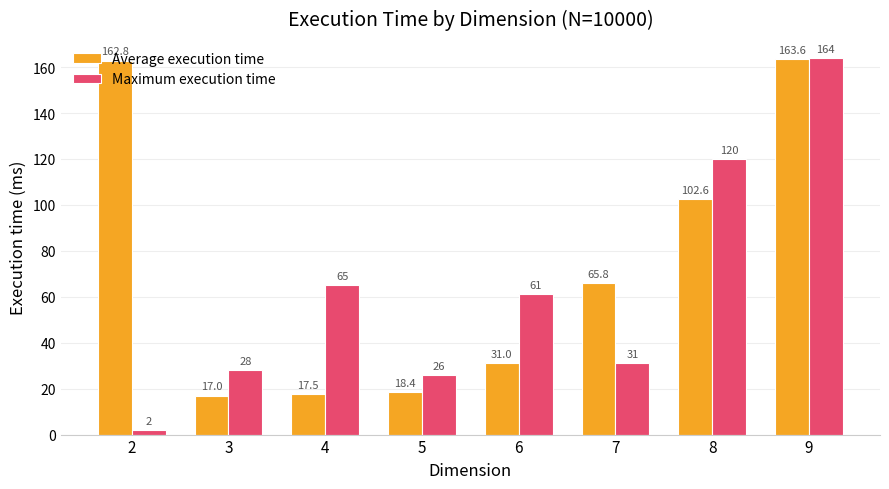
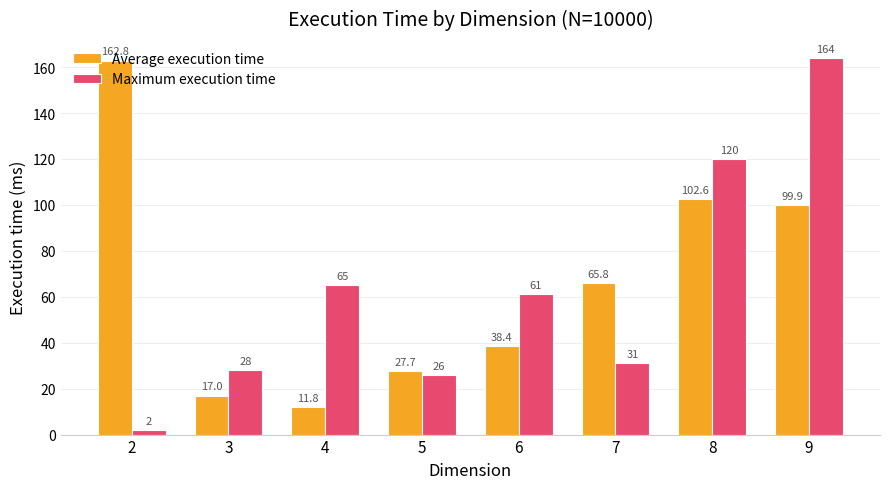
Average execution time, 4: 17.5 -> 11.8
Average execution time, 5: 18.4 -> 27.7
Average execution time, 6: 31.0 -> 38.4
Average execution time, 9: 163.6 -> 99.9
